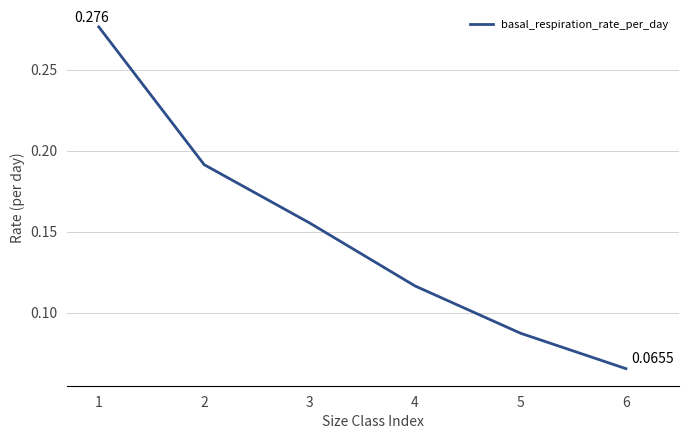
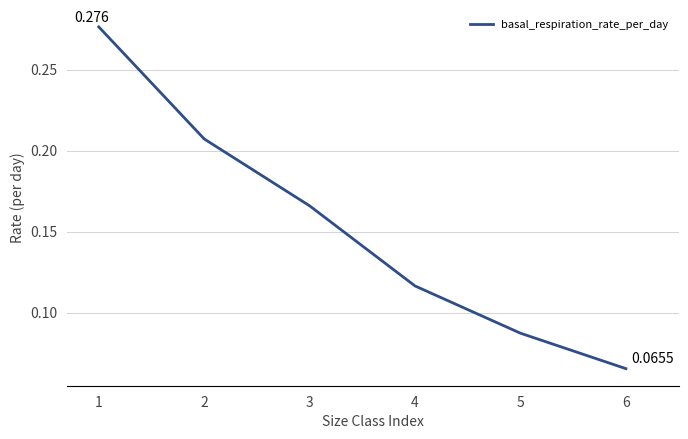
2: 0.191 -> 0.207
3: 0.155 -> 0.166
